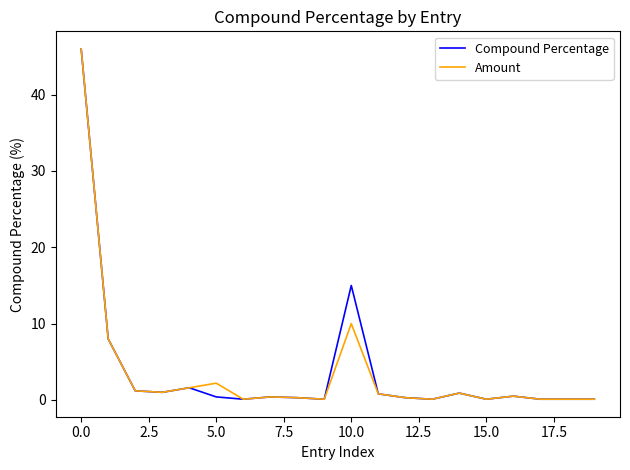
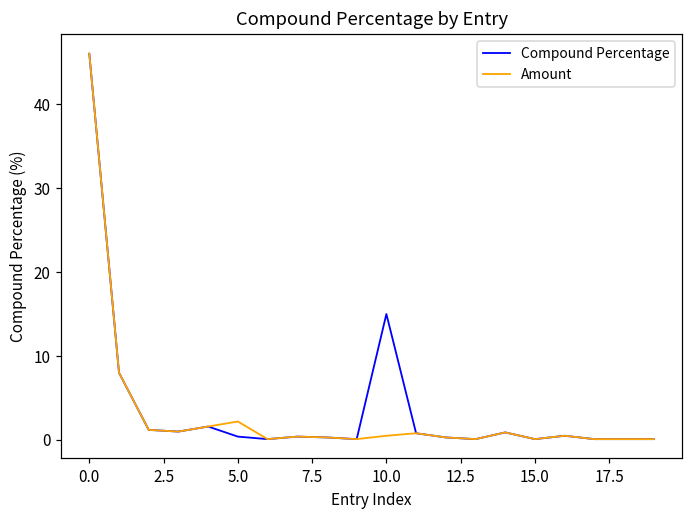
Amount, 10.0: 10 -> 1
